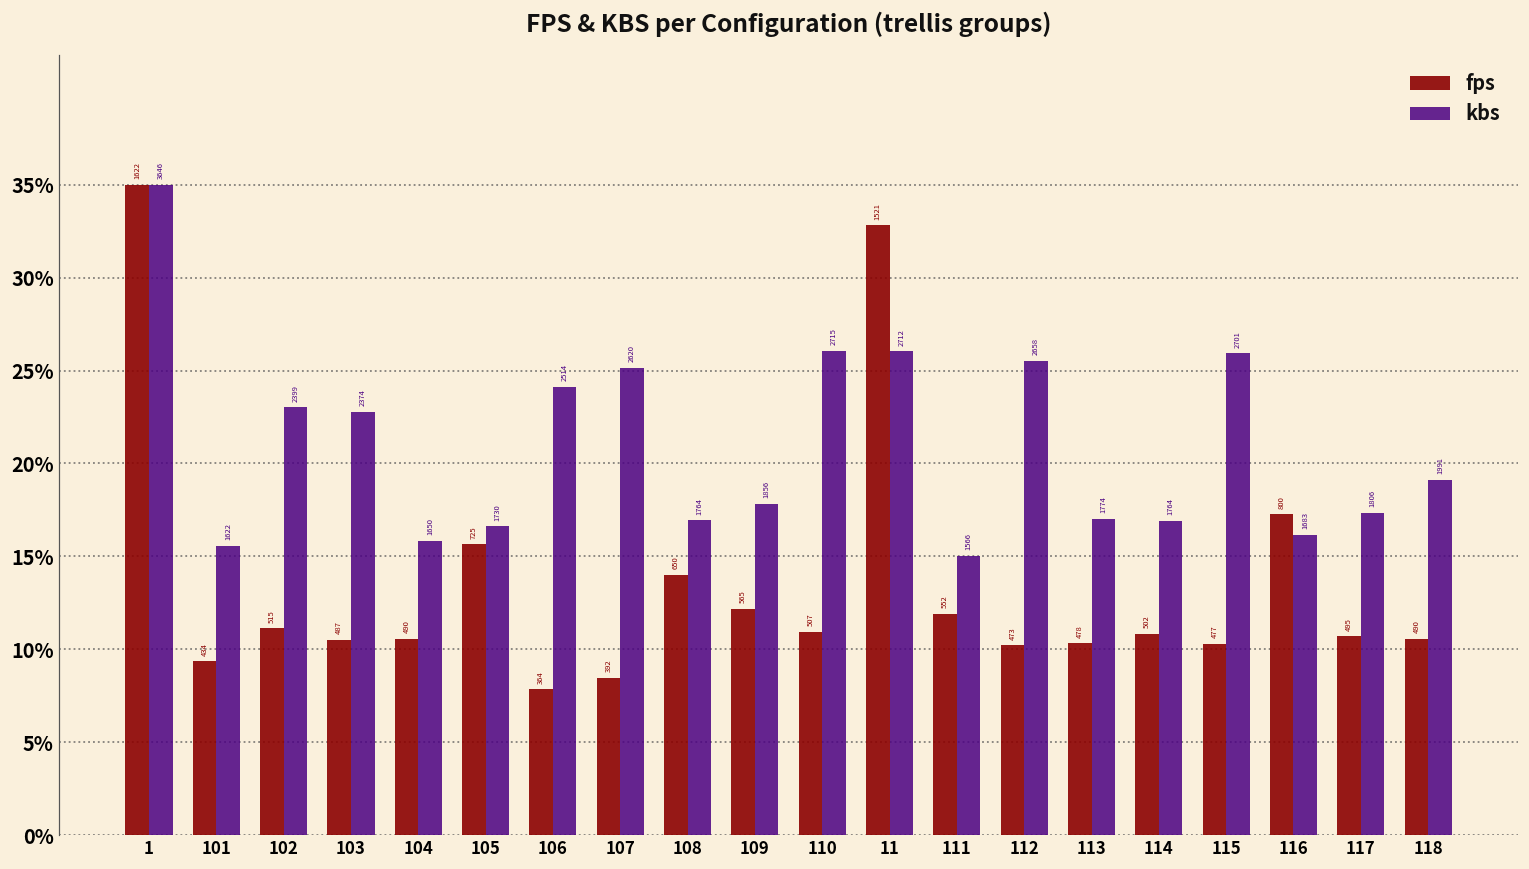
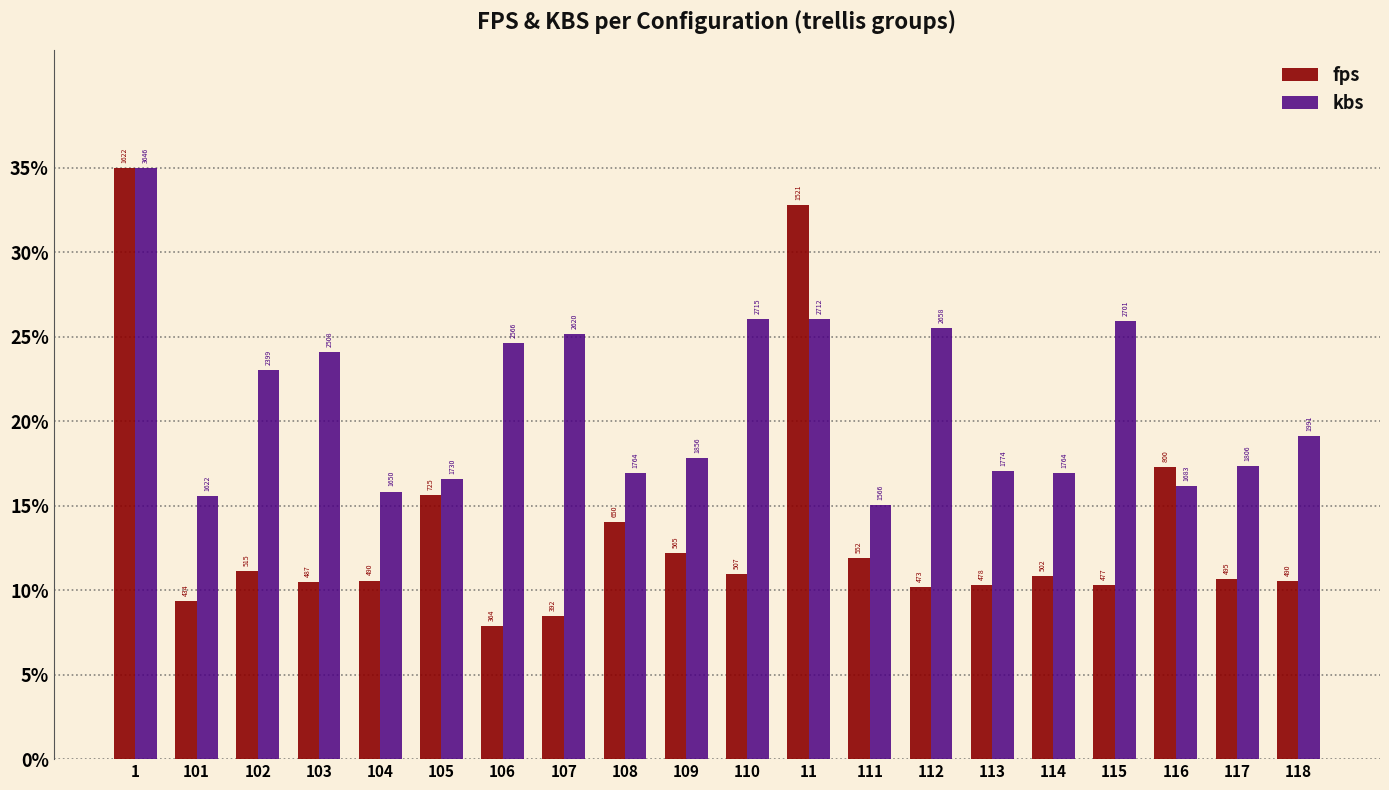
kbs, 103: 2374 -> 2508
kbs, 106: 2514 -> 2566
